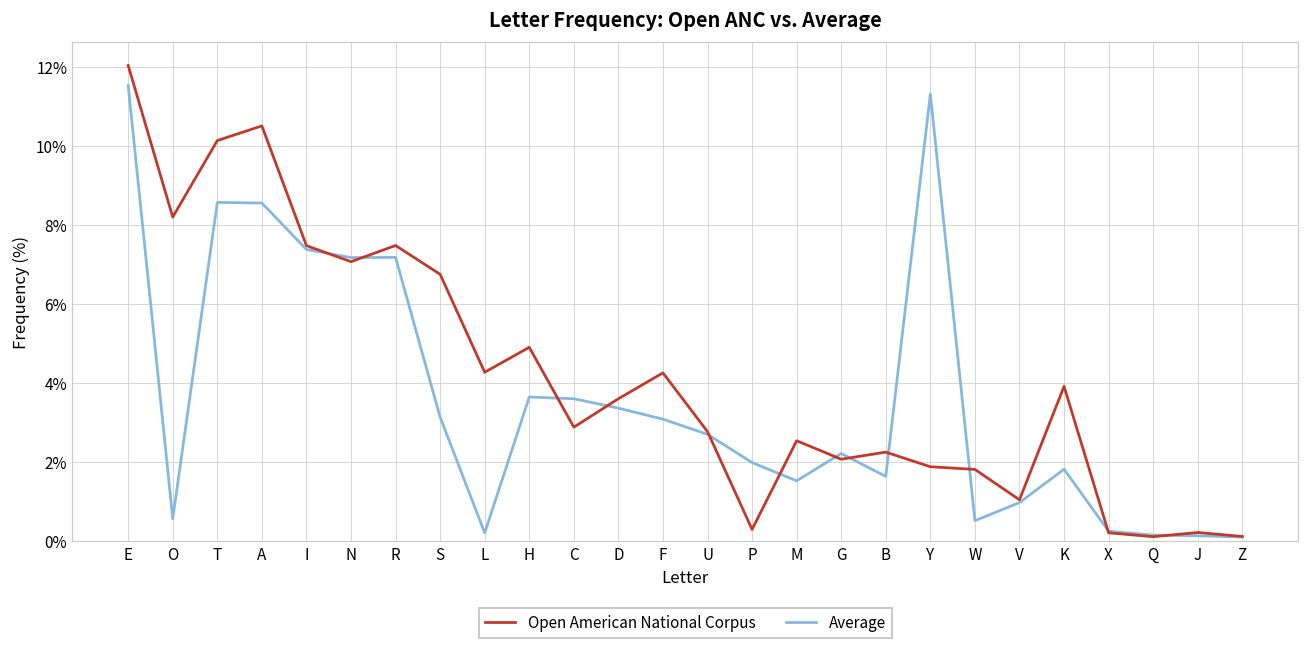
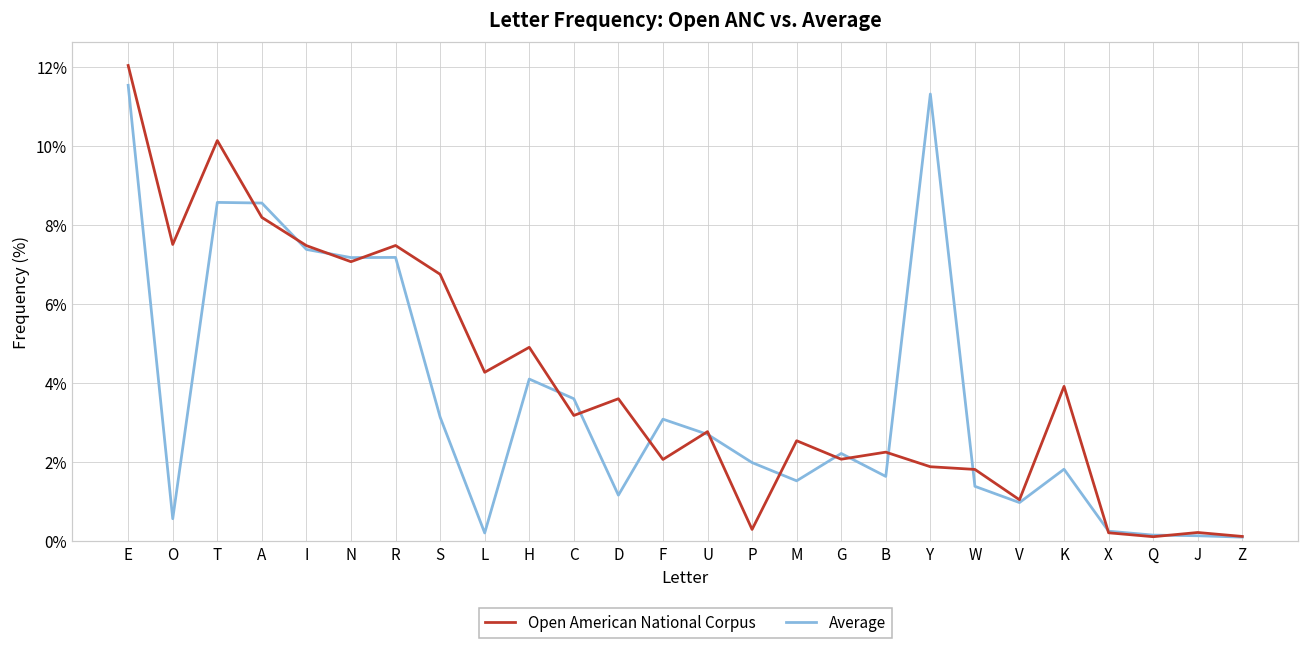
Open American National Corpus, O: 8.2% -> 7.5%
Open American National Corpus, A: 10.5% -> 8.2%
Average, H: 3.6% -> 4.1%
Open American National Corpus, C: 2.9% -> 3.2%
Average, D: 3.4% -> 1.2%
Open American National Corpus, F: 4.3% -> 2.1%
Average, W: 0.5% -> 1.4%
